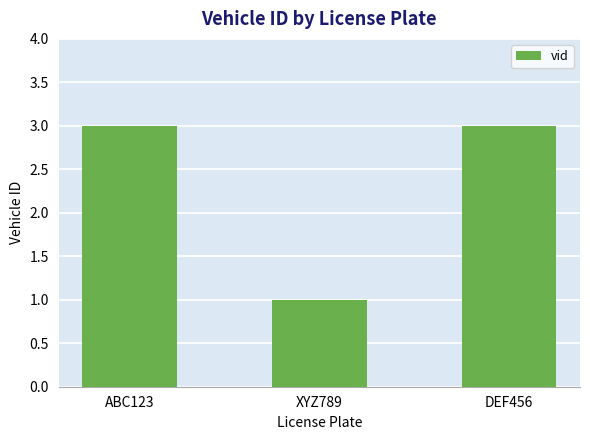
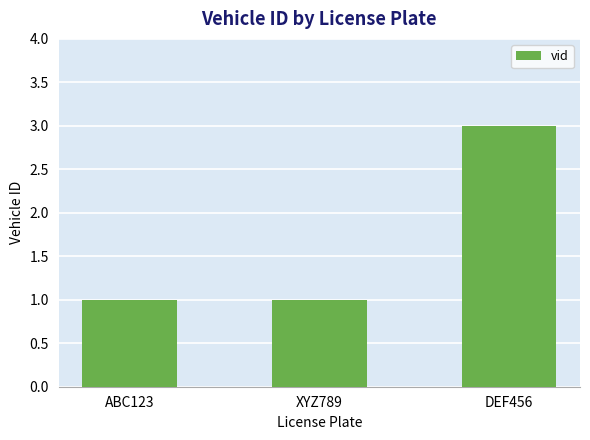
ABC123: 3 -> 1
